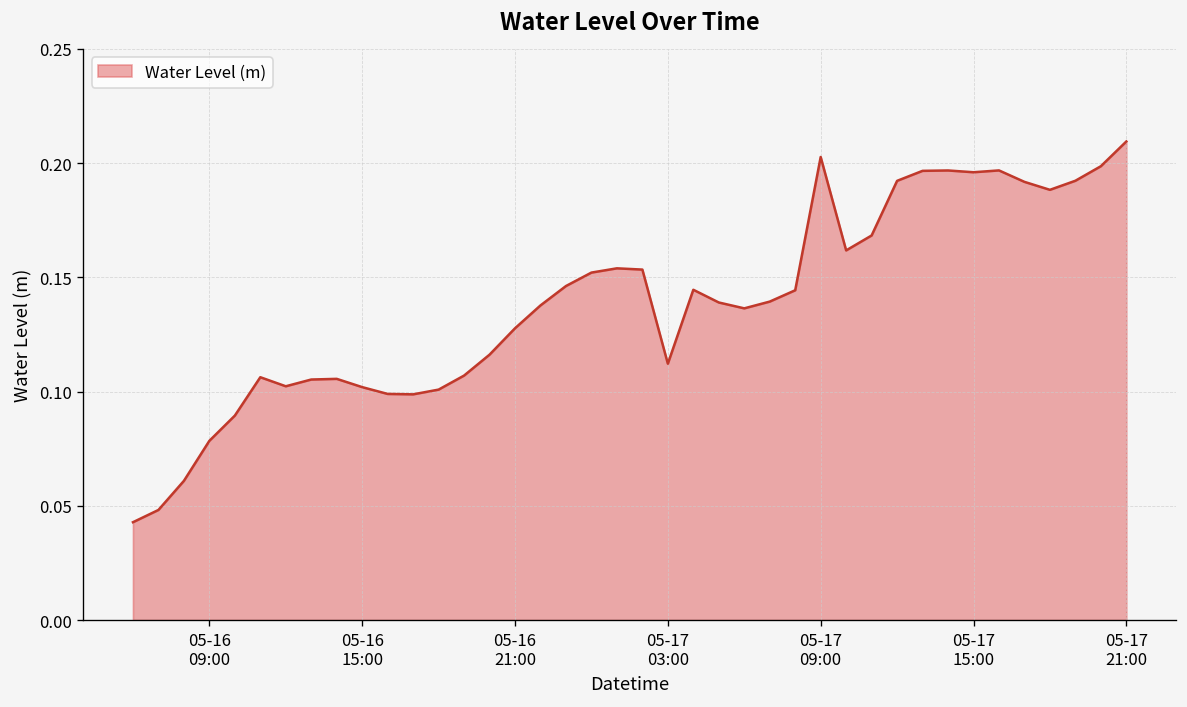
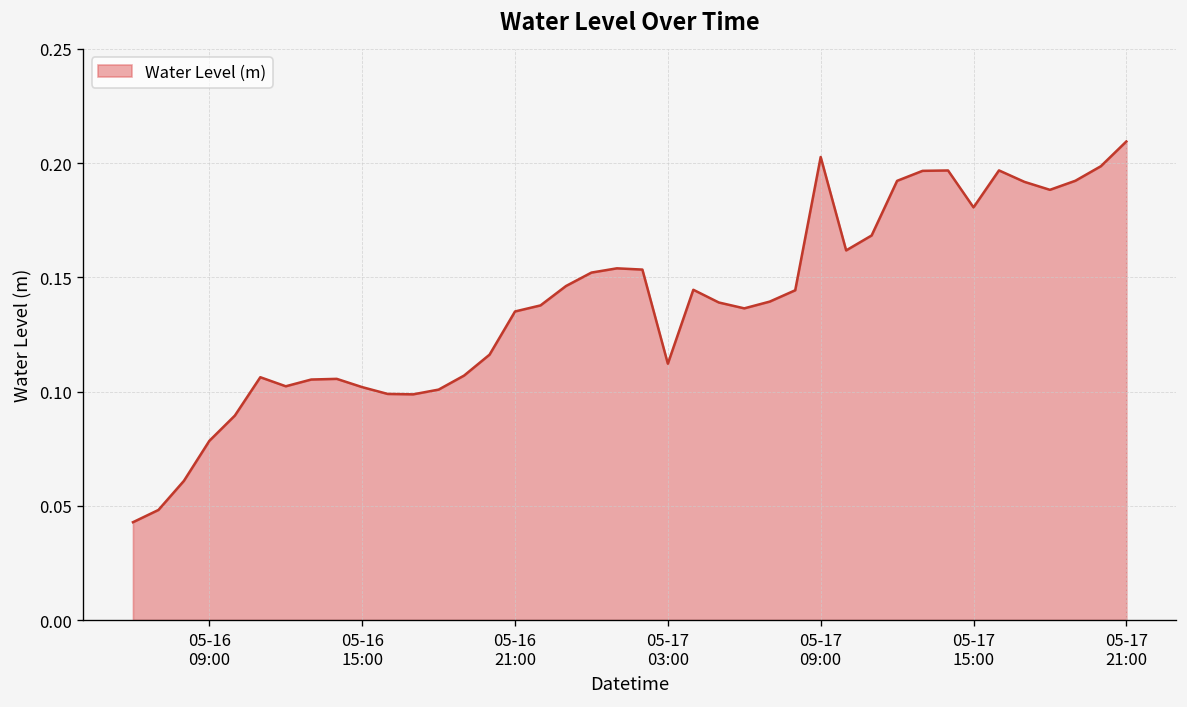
05-16 21:00: 0.128 -> 0.135
05-17 15:00: 0.196 -> 0.181
